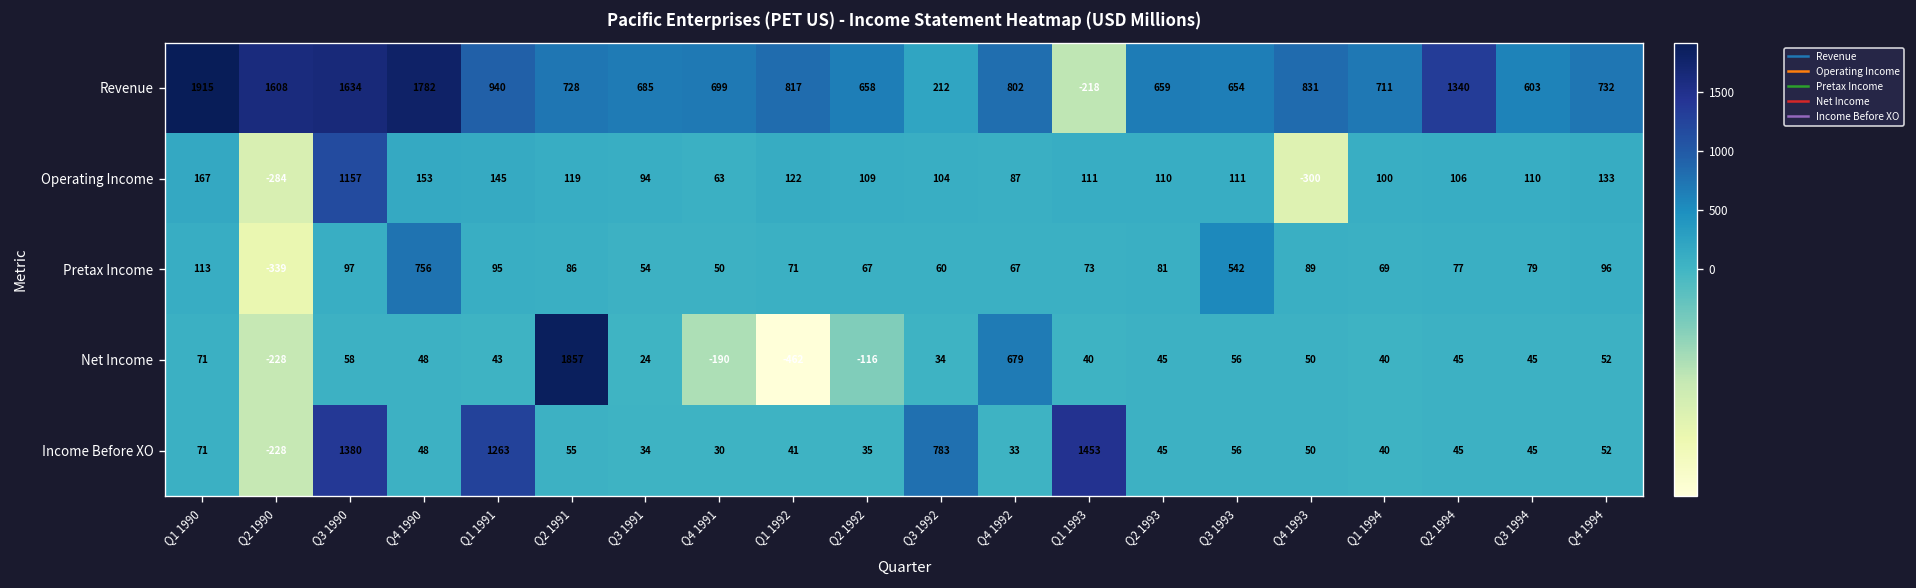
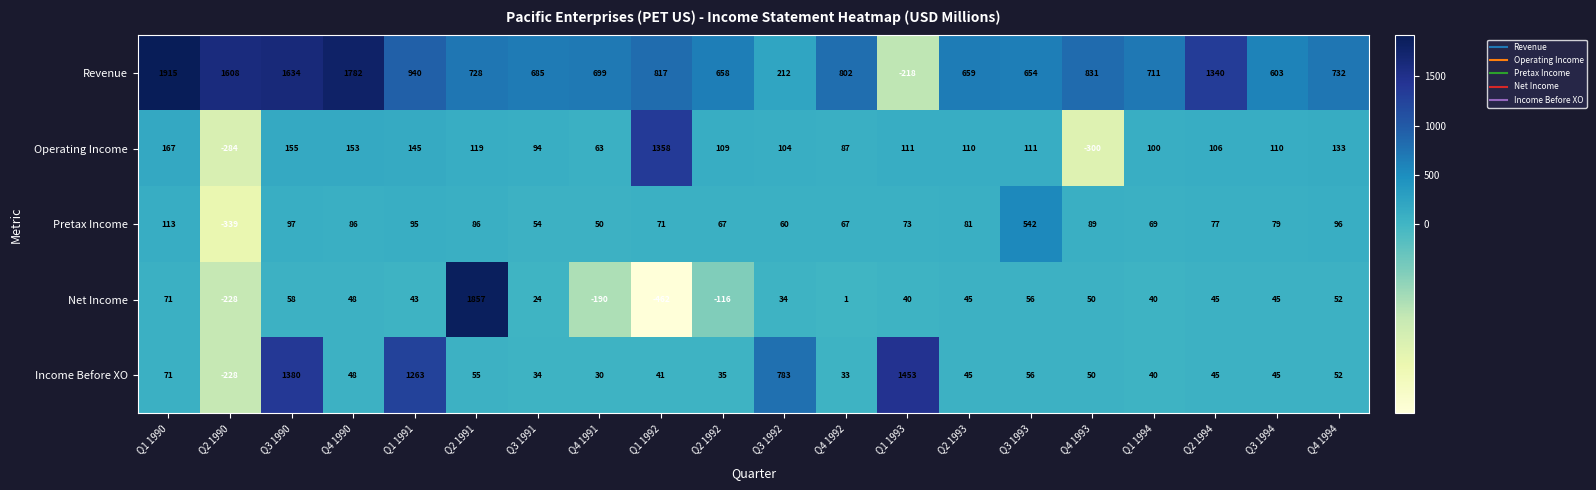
Operating Income, Q3 1990: 1157 -> 155
Operating Income, Q1 1992: 122 -> 1358
Pretax Income, Q4 1990: 756 -> 86
Net Income, Q4 1992: 679 -> 1
